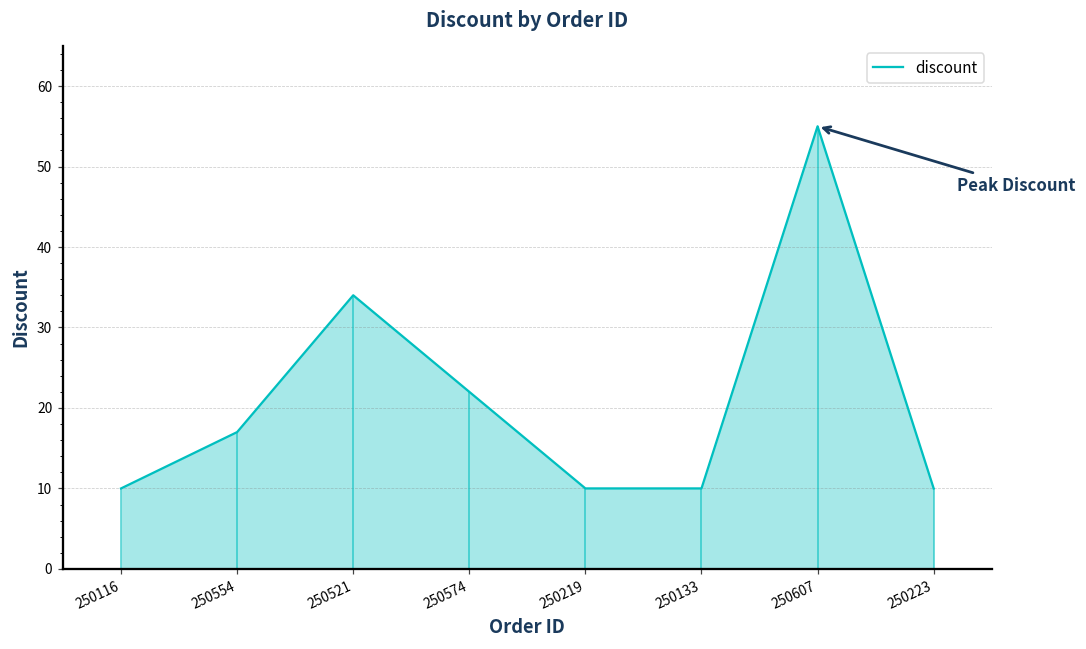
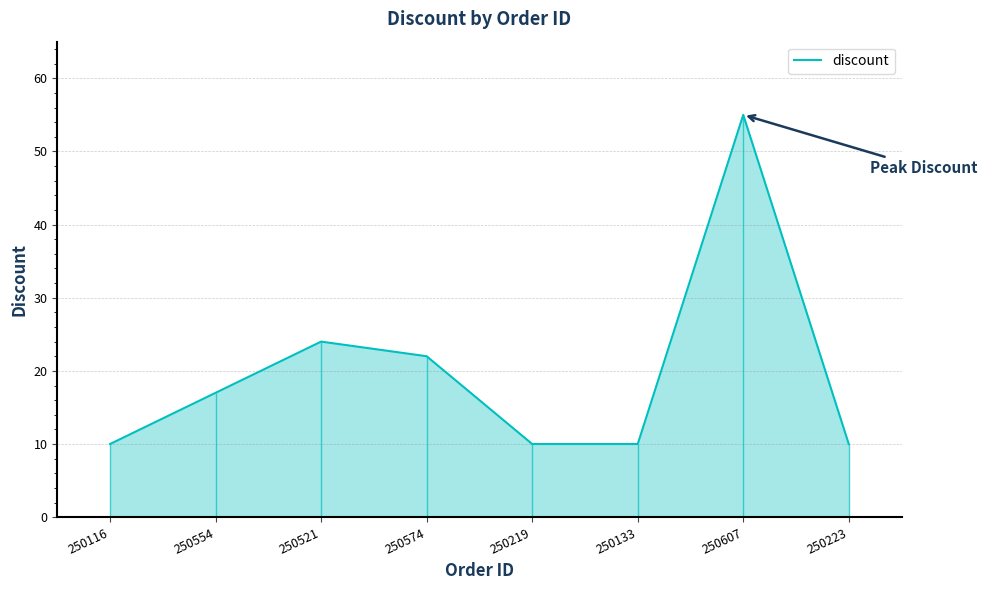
250521: 34 -> 24
